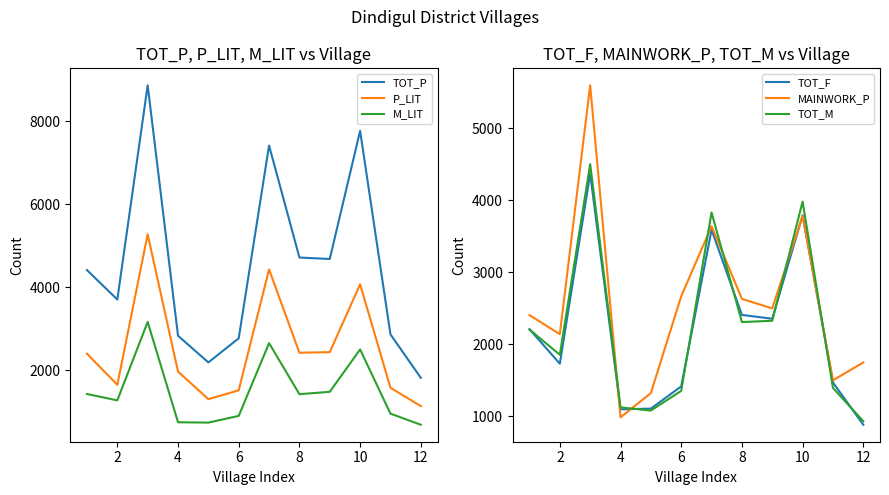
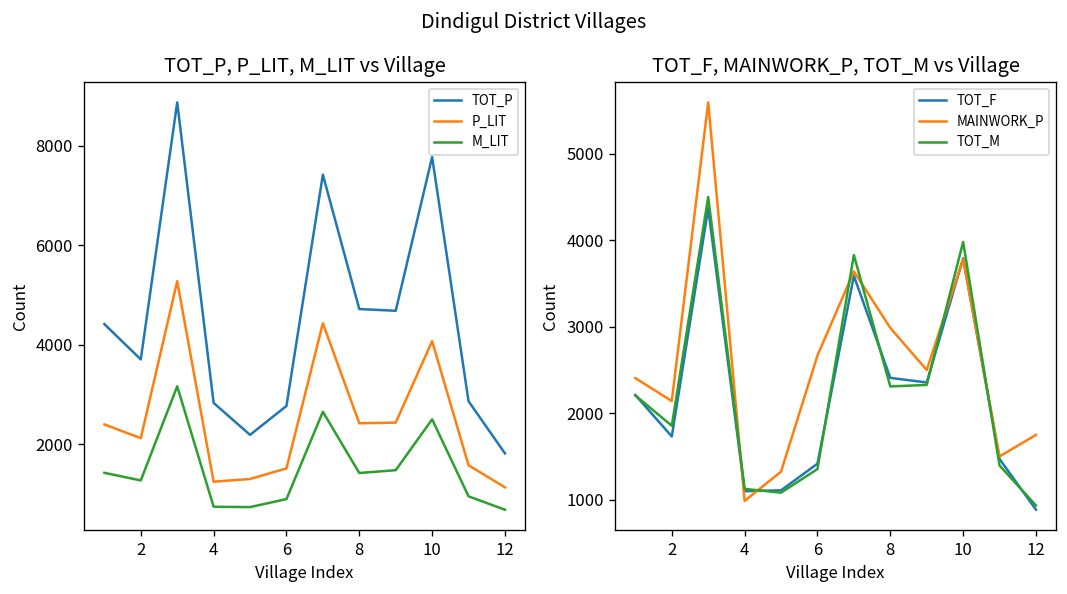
TOT_P, P_LIT, M_LIT vs Village, P_LIT, 2: 1700 -> 2100
TOT_P, P_LIT, M_LIT vs Village, P_LIT, 4: 2000 -> 1300
TOT_F, MAINWORK_P, TOT_M vs Village, MAINWORK_P, 8: 2600 -> 3000
